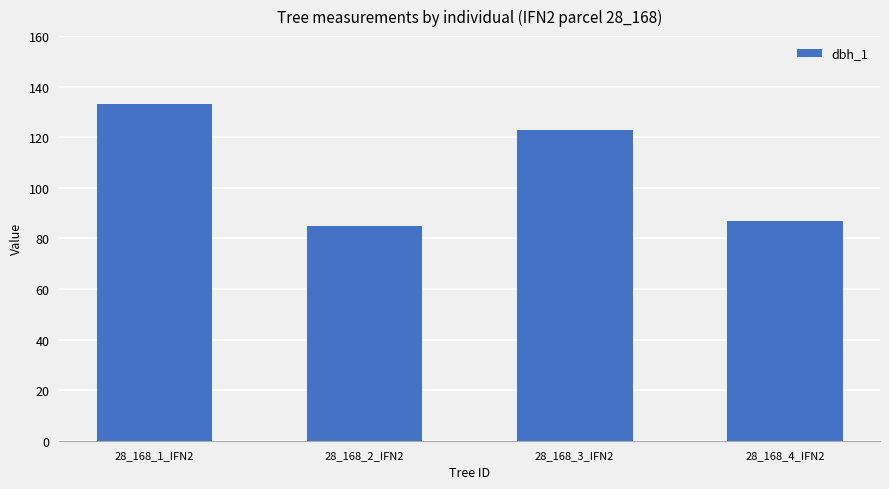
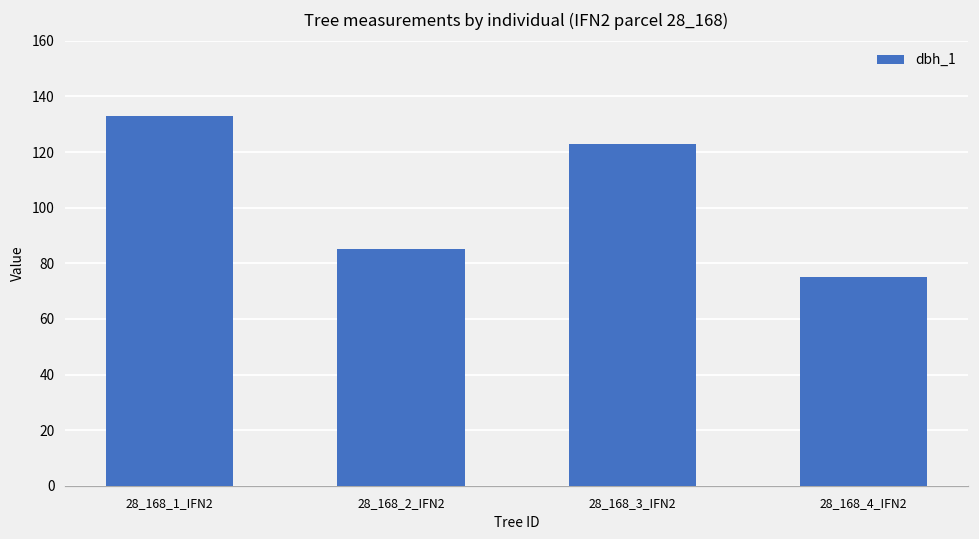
28_168_4_IFN2: 87 -> 75
